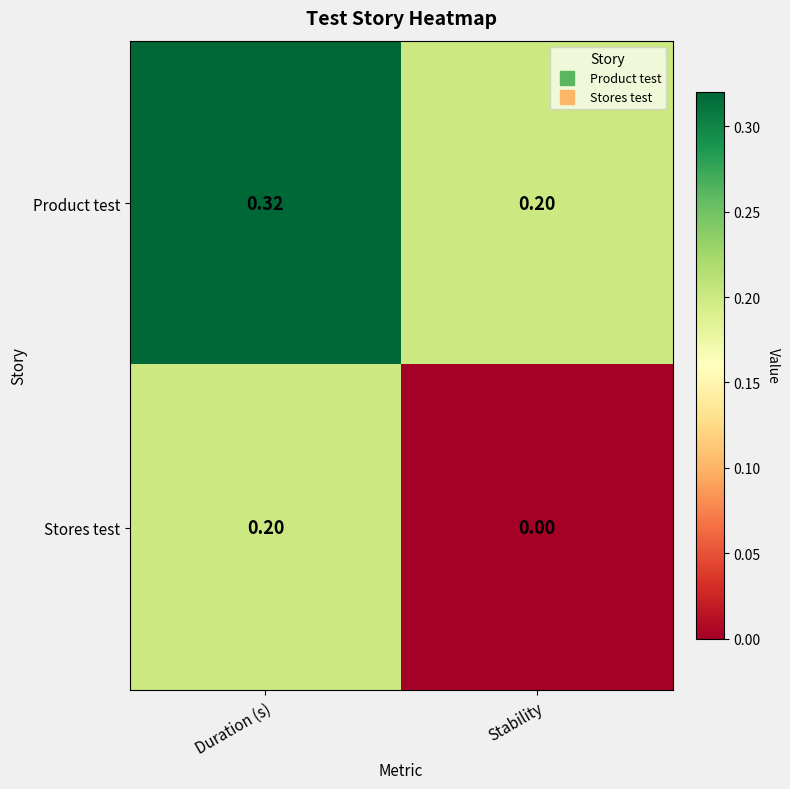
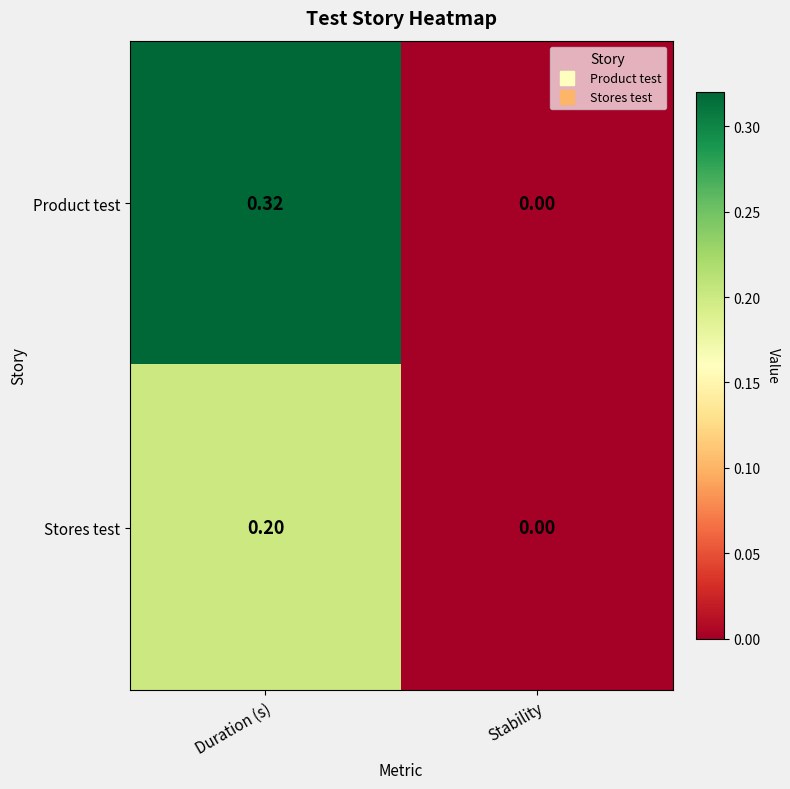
Product test, Stability: 0.20 -> 0.00
